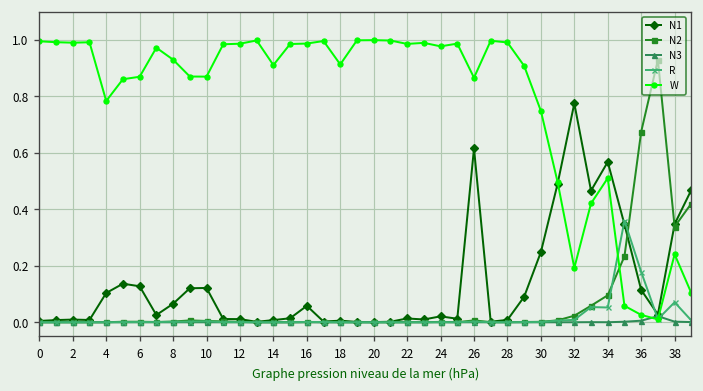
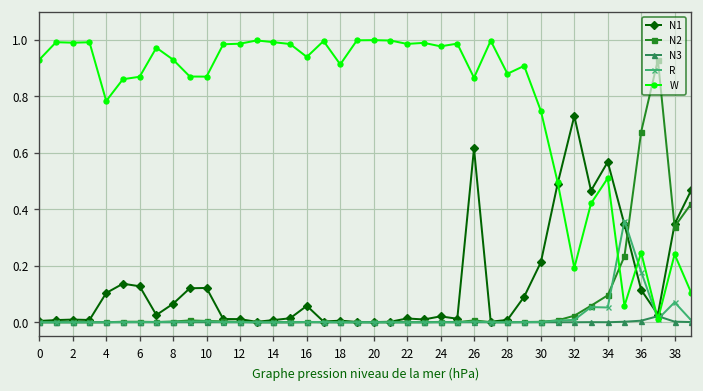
W, 0: 1.00 -> 0.93
W, 14: 0.91 -> 0.99
W, 16: 0.99 -> 0.94
W, 28: 0.99 -> 0.88
N1, 30: 0.25 -> 0.21
N1, 32: 0.78 -> 0.73
W, 36: 0.03 -> 0.25
